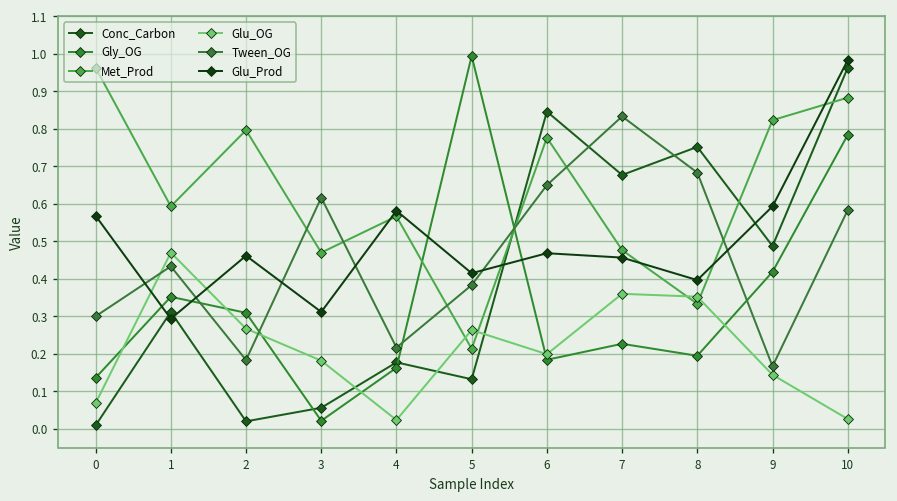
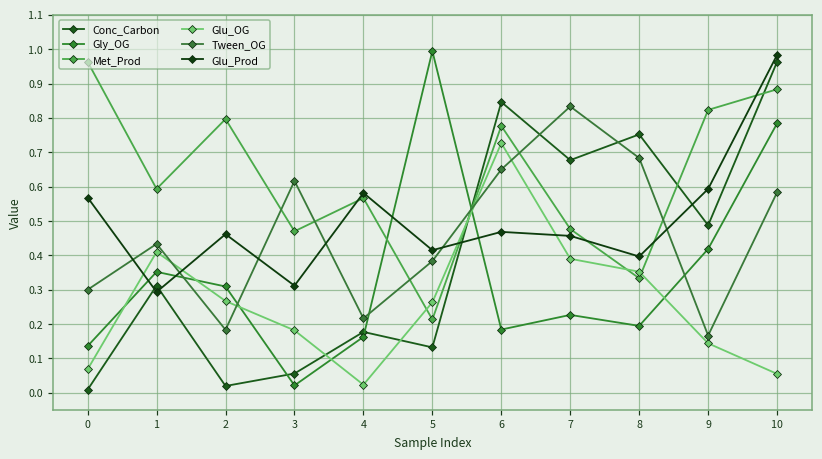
Glu_OG, 1: 0.47 -> 0.41
Glu_OG, 6: 0.20 -> 0.73
Glu_OG, 7: 0.36 -> 0.39
Glu_OG, 10: 0.03 -> 0.06
